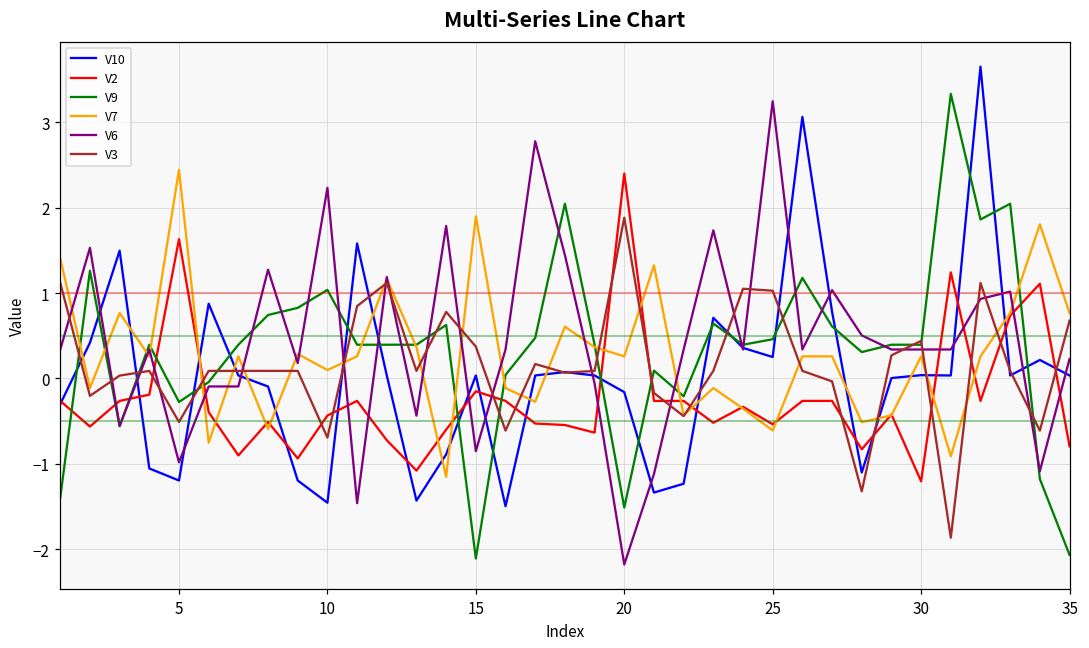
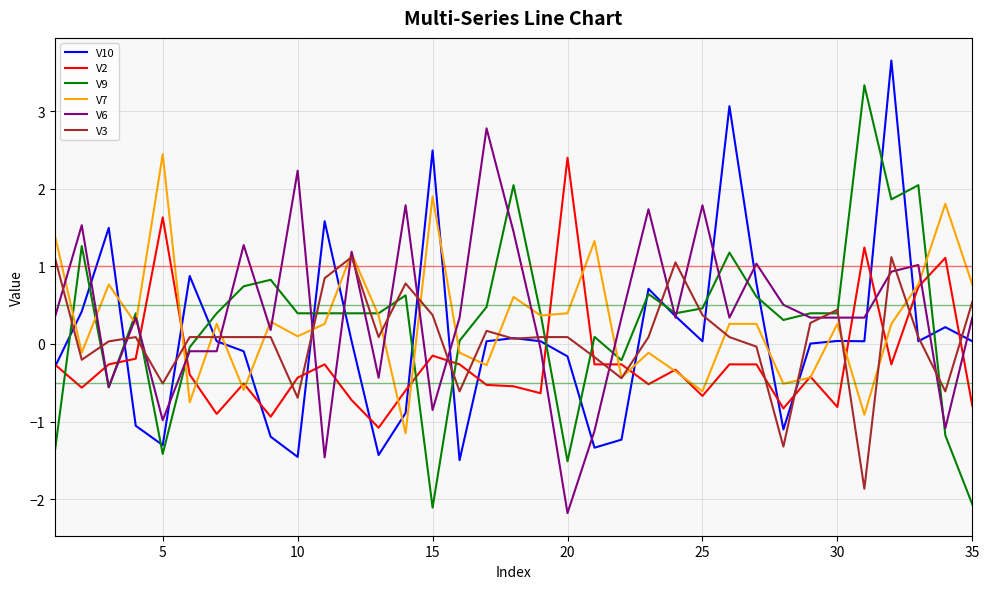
V10, 5: -1.2 -> -1.3
V9, 5: -0.3 -> -1.4
V9, 10: 1.0 -> 0.4
V10, 15: 0.0 -> 2.5
V7, 20: 0.3 -> 0.4
V3, 20: 1.9 -> 0.1
V10, 25: 0.3 -> 0.0
V2, 25: -0.5 -> -0.7
V6, 25: 3.2 -> 1.8
V3, 25: 1.0 -> 0.4
V2, 30: -1.2 -> -0.8
V6, 35: 0.2 -> 0.3
V3, 35: 0.7 -> 0.5
